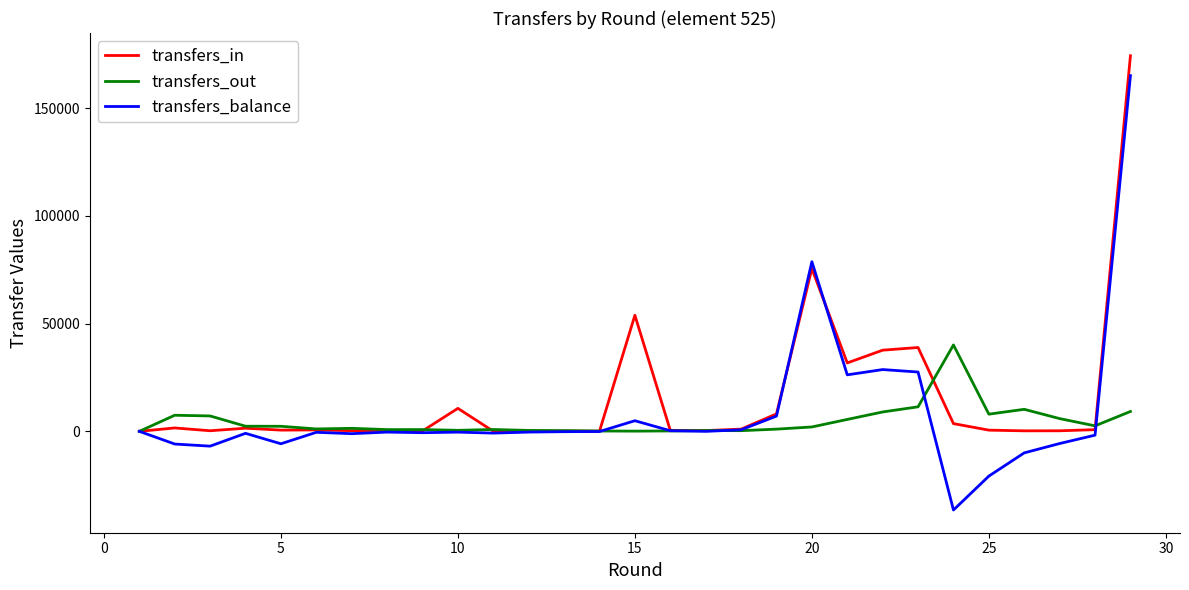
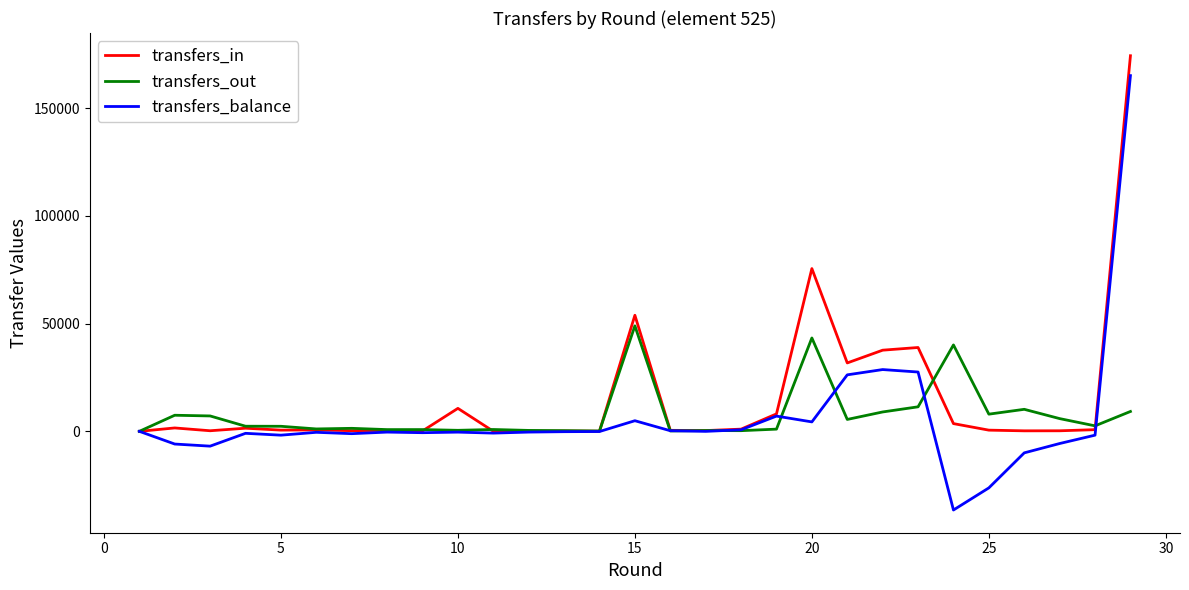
transfers_balance, 5: -6000 -> -2000
transfers_out, 15: 0 -> 49000
transfers_out, 20: 2000 -> 43000
transfers_balance, 20: 79000 -> 4000
transfers_balance, 25: -21000 -> -26000
